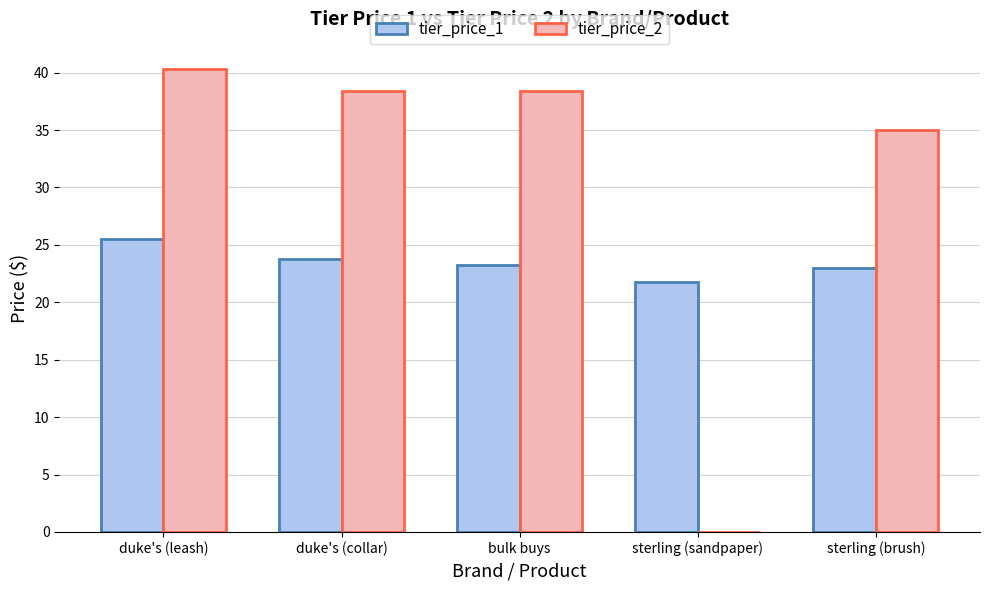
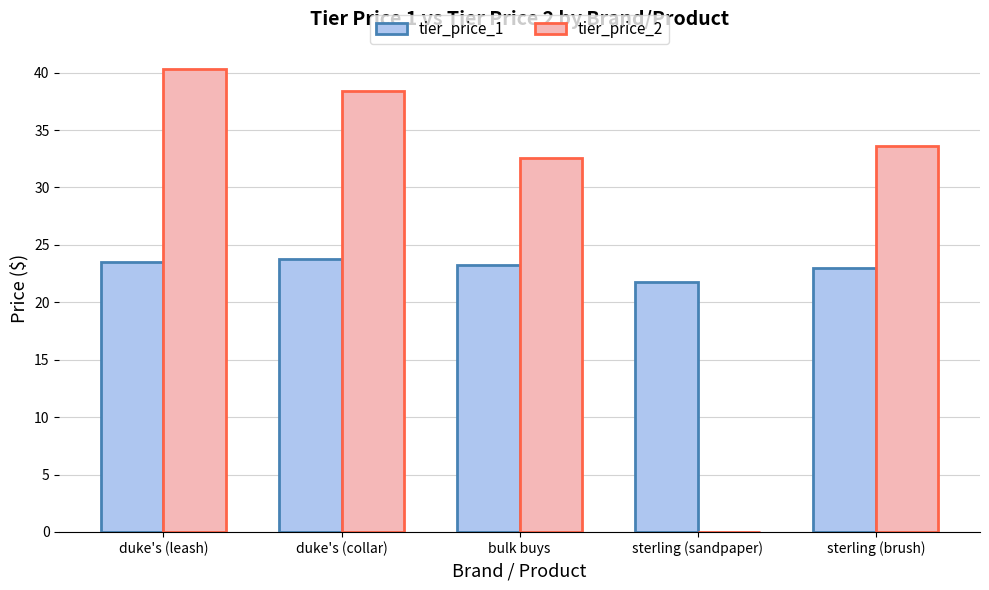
tier_price_1, duke's (leash): 25.5 -> 23.5
tier_price_2, bulk buys: 38.4 -> 32.6
tier_price_2, sterling (brush): 35.0 -> 33.6
